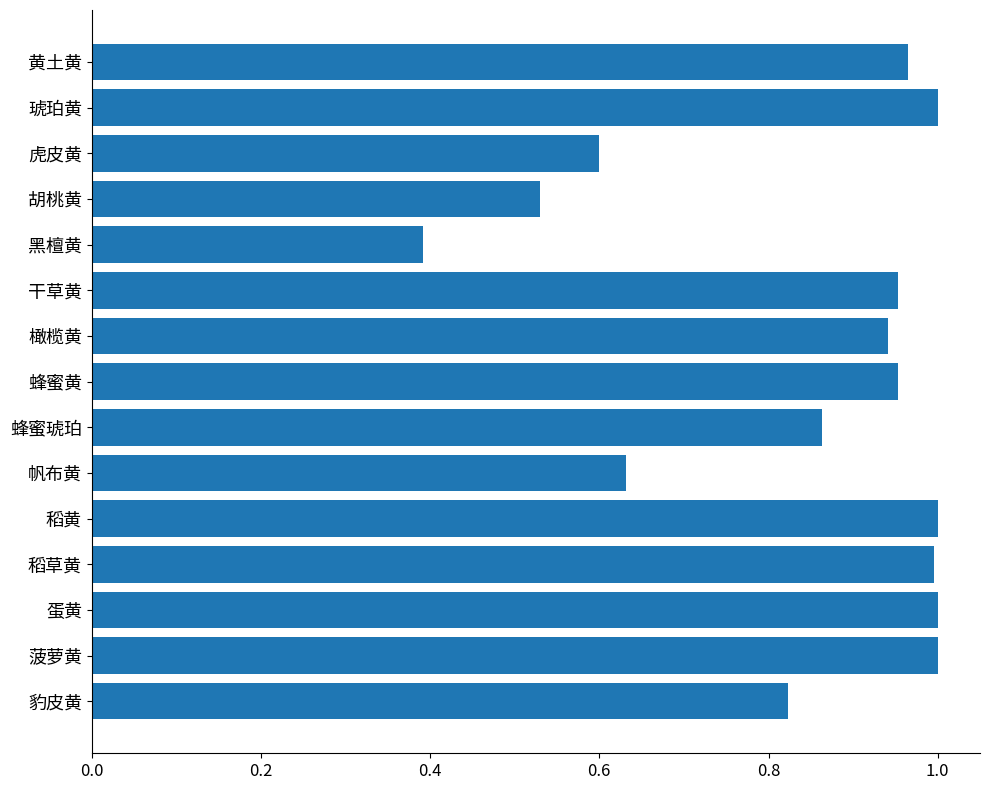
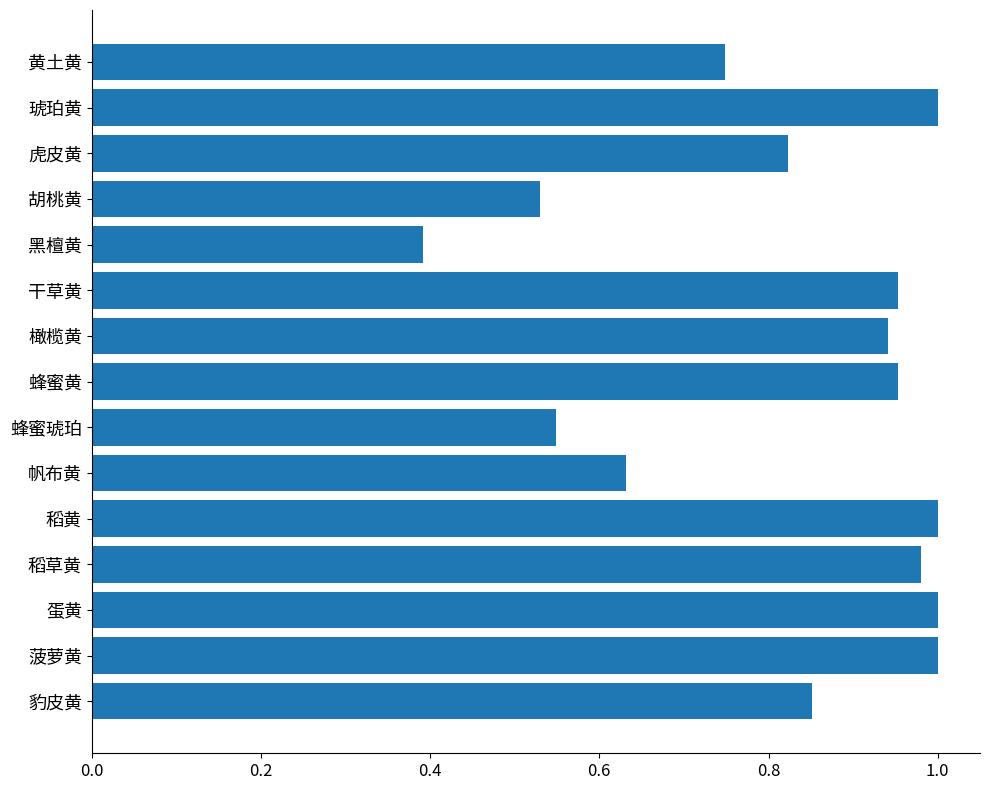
黄土黄: 0.96 -> 0.75
虎皮黄: 0.60 -> 0.82
蜂蜜琥珀: 0.86 -> 0.55
稻草黄: 1.00 -> 0.98
豹皮黄: 0.82 -> 0.85
